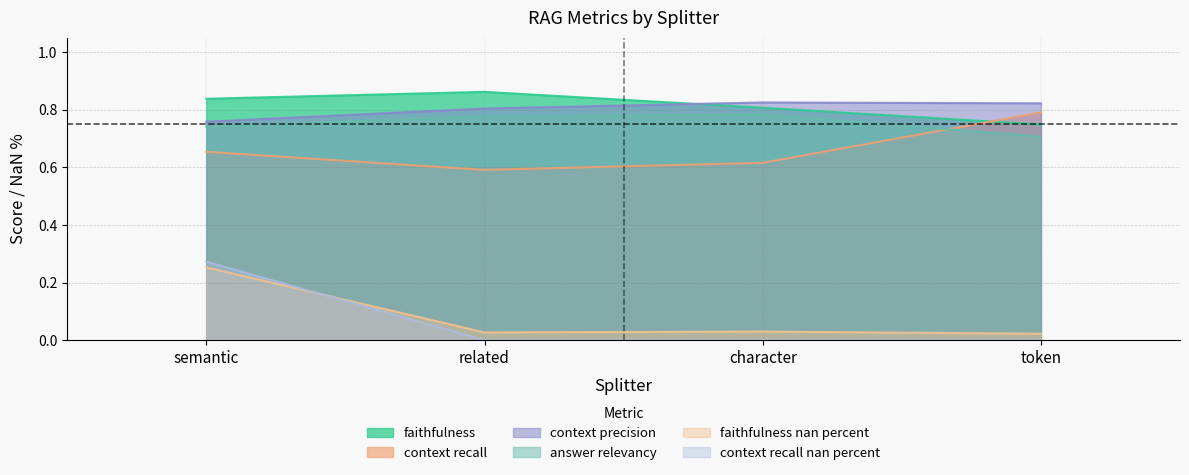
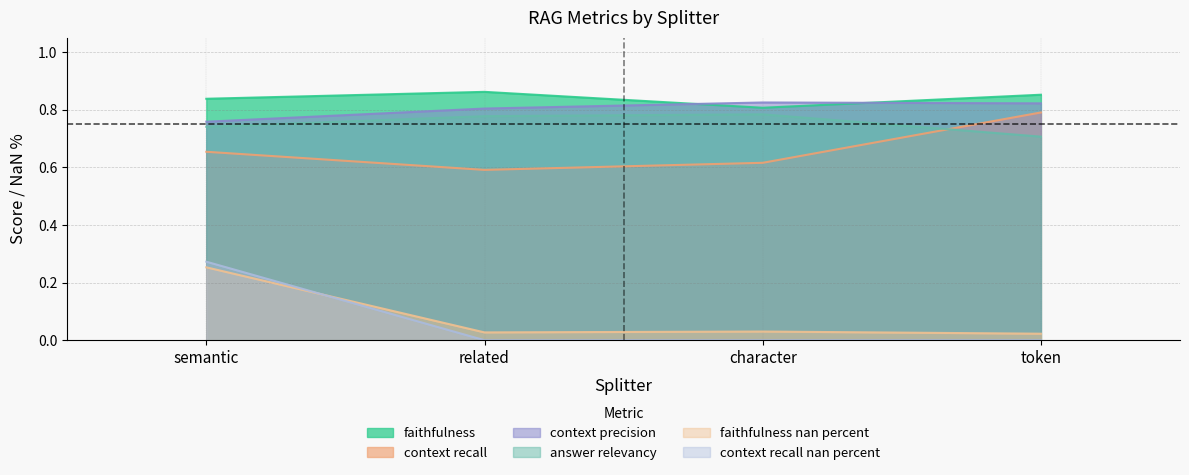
faithfulness, token: 0.75 -> 0.85
